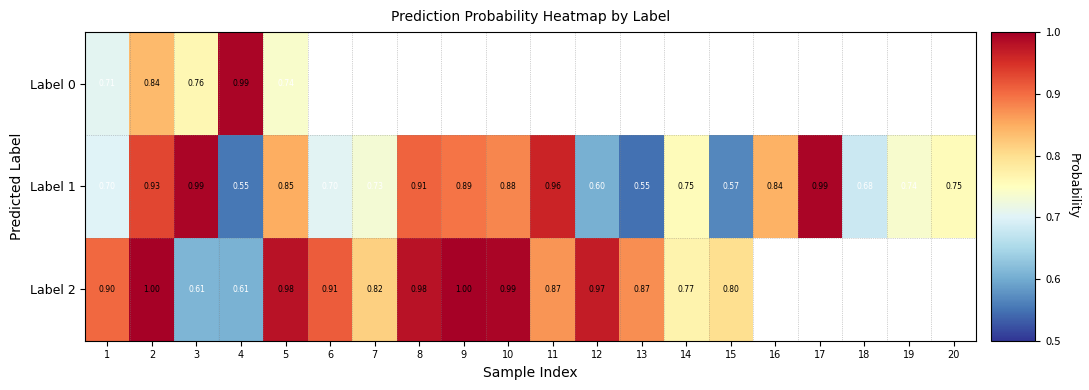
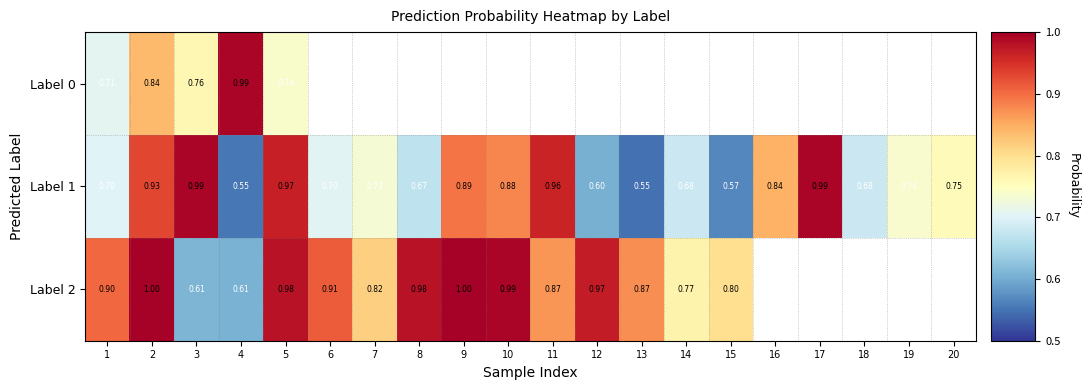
Label 1, 5: 0.85 -> 0.97
Label 1, 8: 0.91 -> 0.67
Label 1, 14: 0.75 -> 0.68
